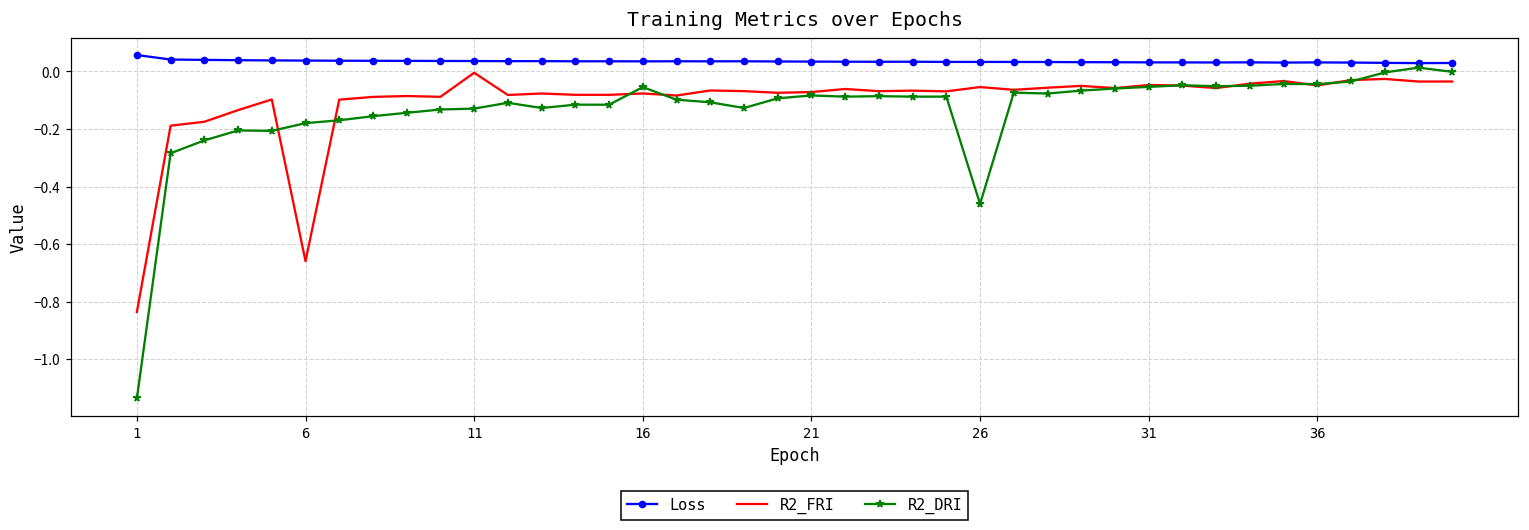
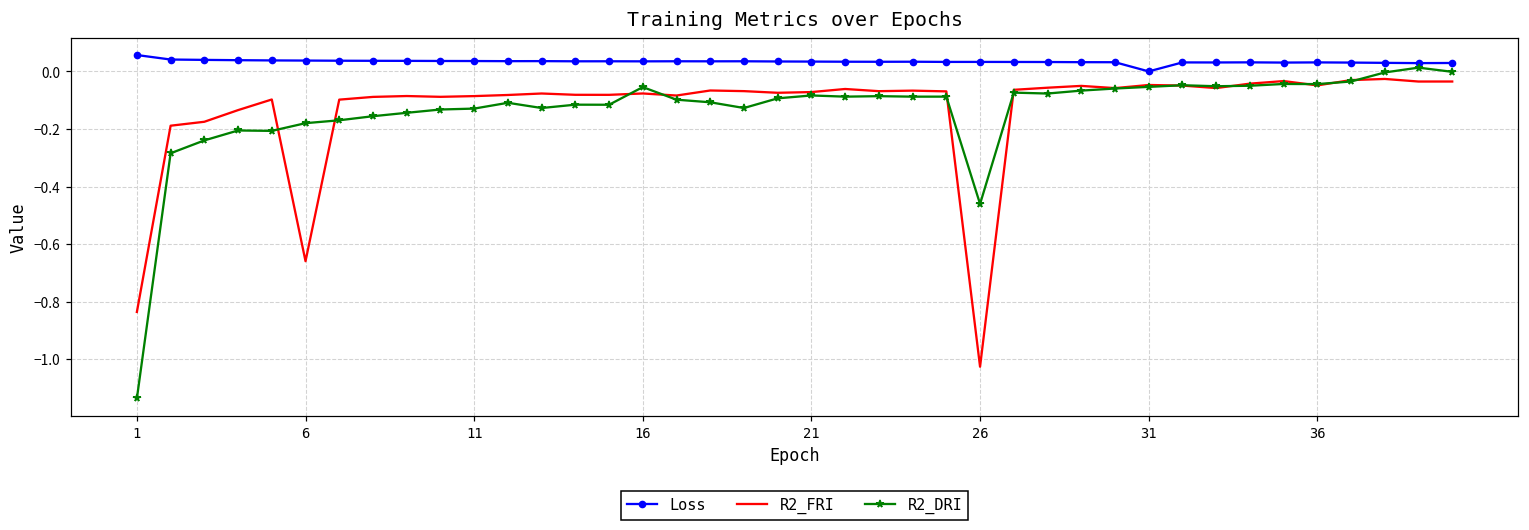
R2_FRI, 11: 0.00 -> -0.09
R2_FRI, 26: -0.05 -> -1.03
Loss, 31: 0.03 -> 0.00
